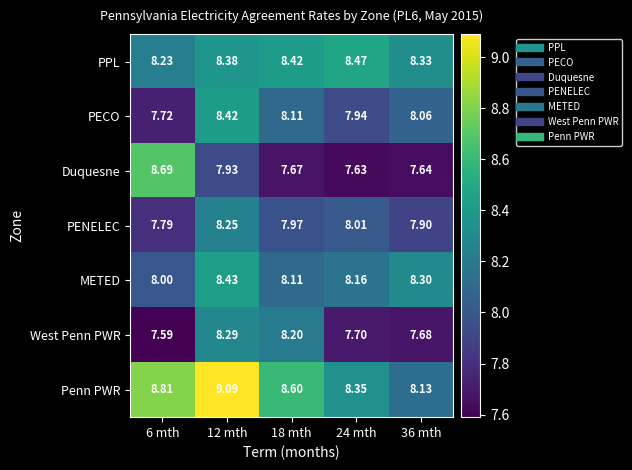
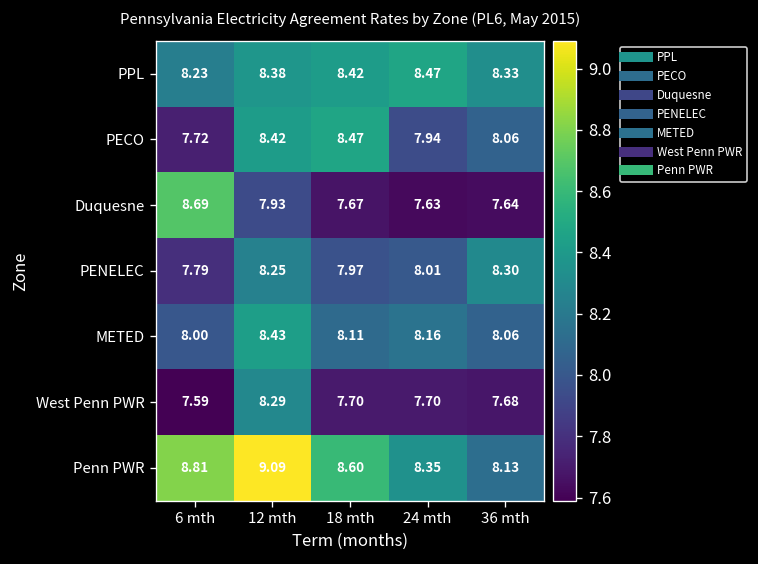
PECO, 18 mth: 8.11 -> 8.47
PENELEC, 36 mth: 7.90 -> 8.30
METED, 36 mth: 8.30 -> 8.06
West Penn PWR, 18 mth: 8.20 -> 7.70
